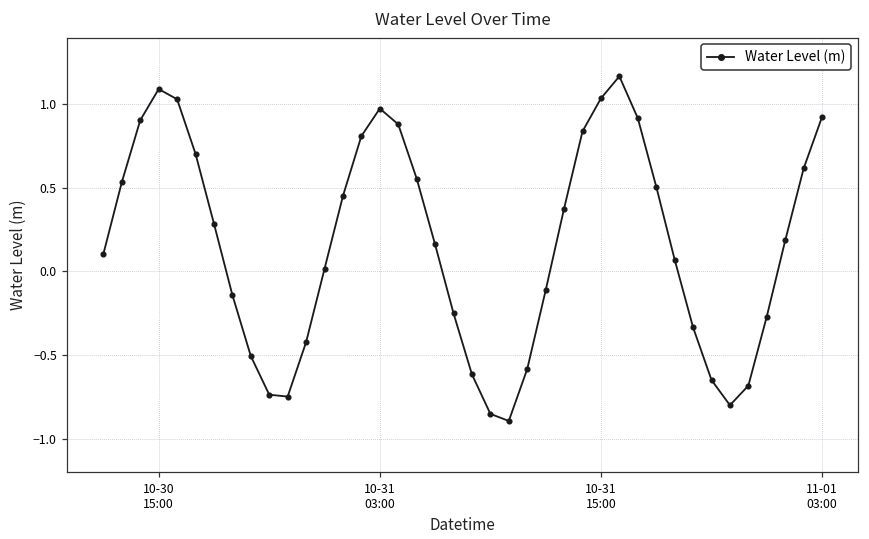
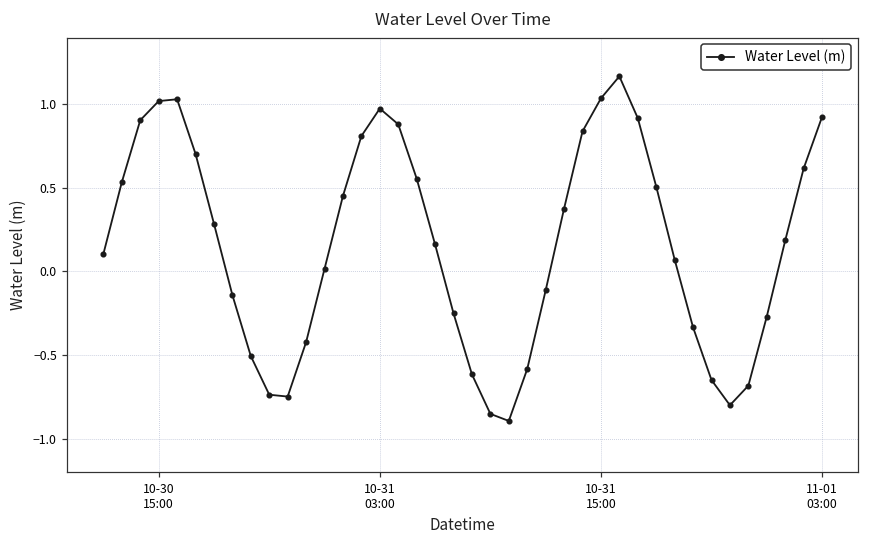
10-30 15:00: 1.09 -> 1.02
